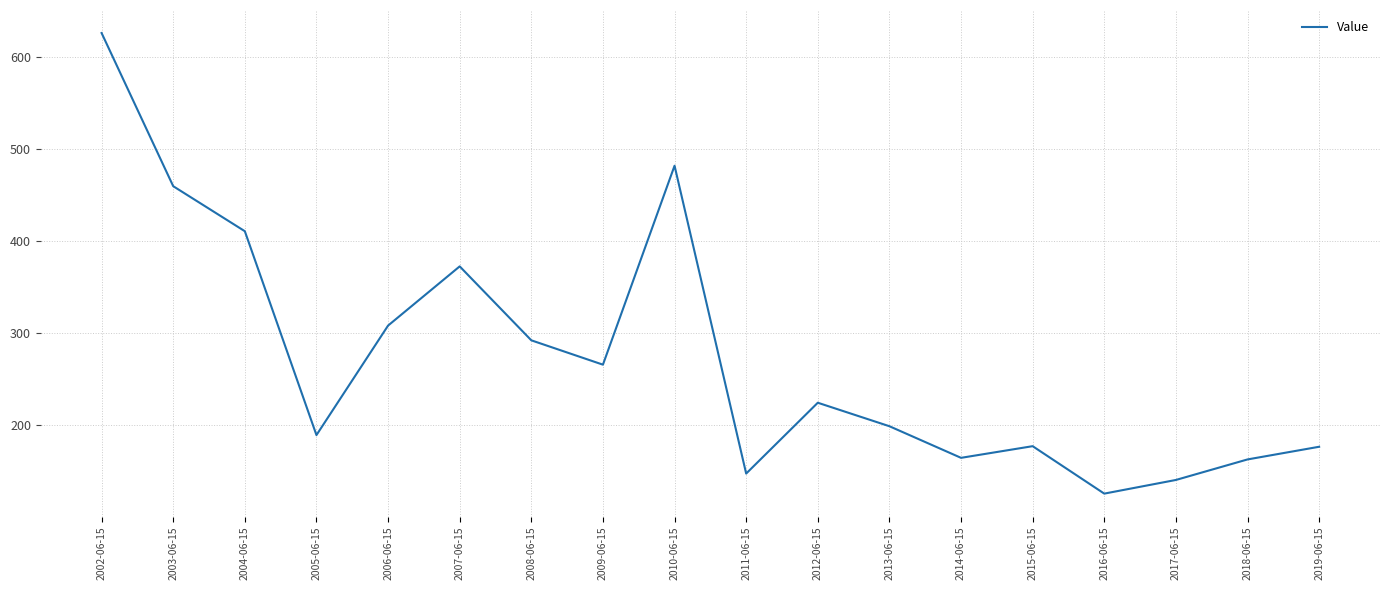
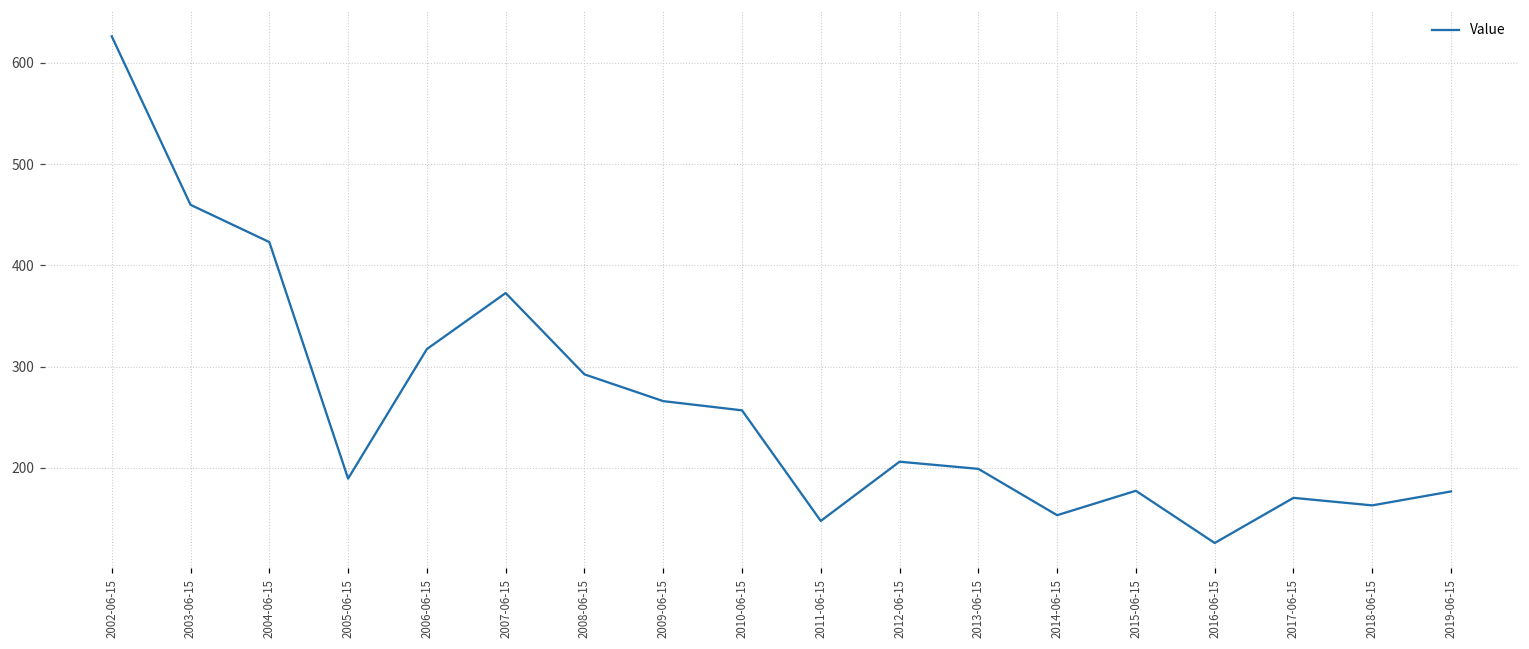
2004-06-15: 410 -> 420
2006-06-15: 310 -> 320
2010-06-15: 480 -> 260
2012-06-15: 220 -> 210
2014-06-15: 160 -> 150
2017-06-15: 140 -> 170
